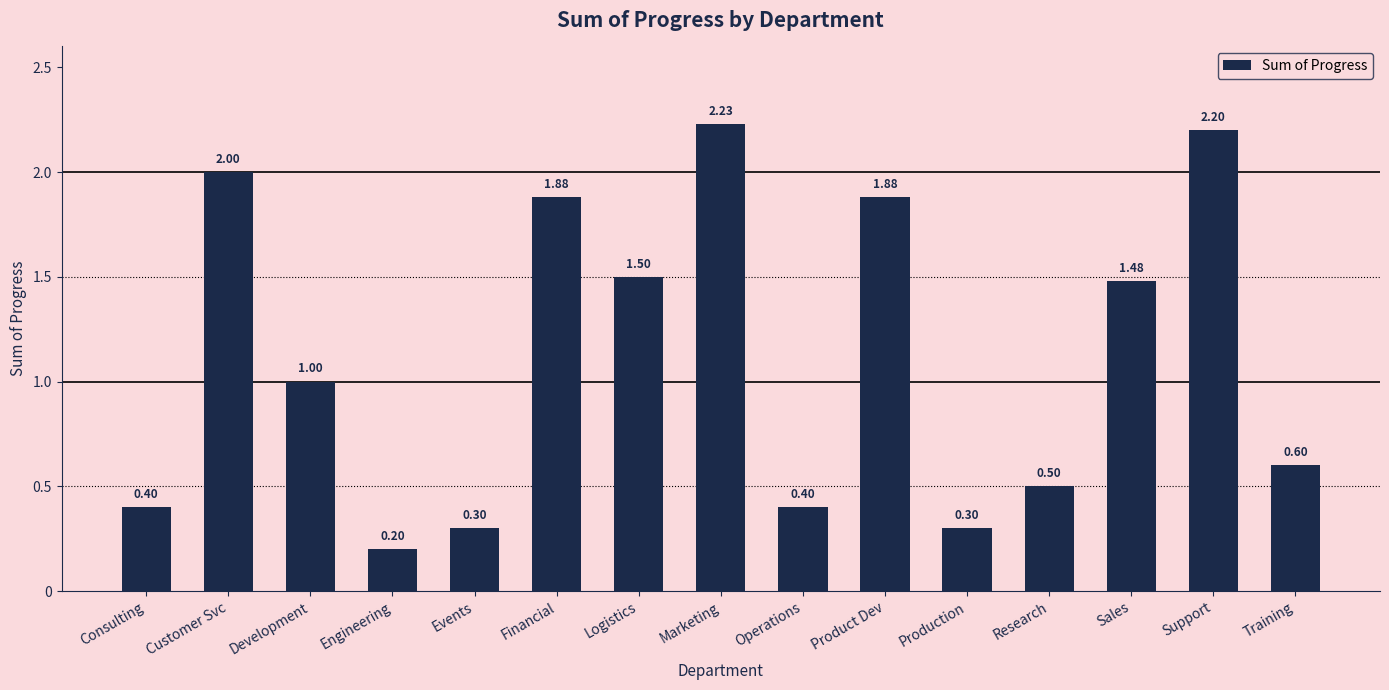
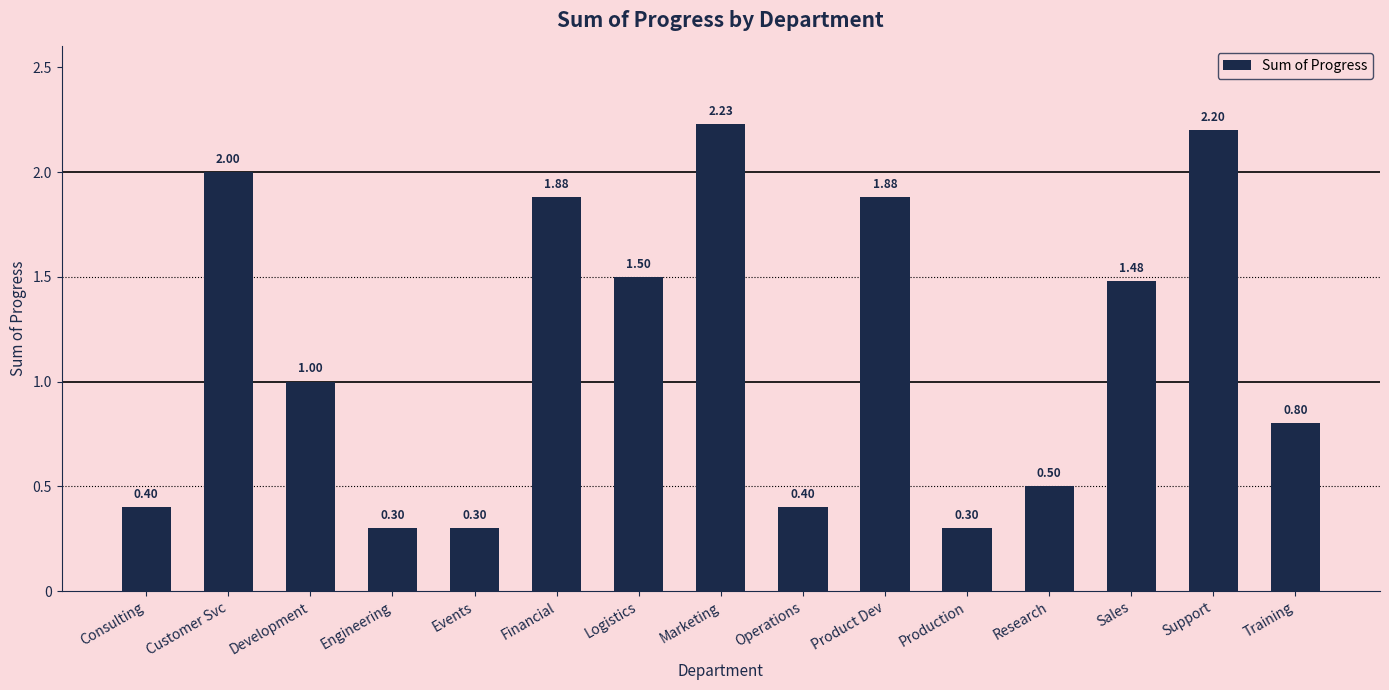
Engineering: 0.20 -> 0.30
Training: 0.60 -> 0.80
